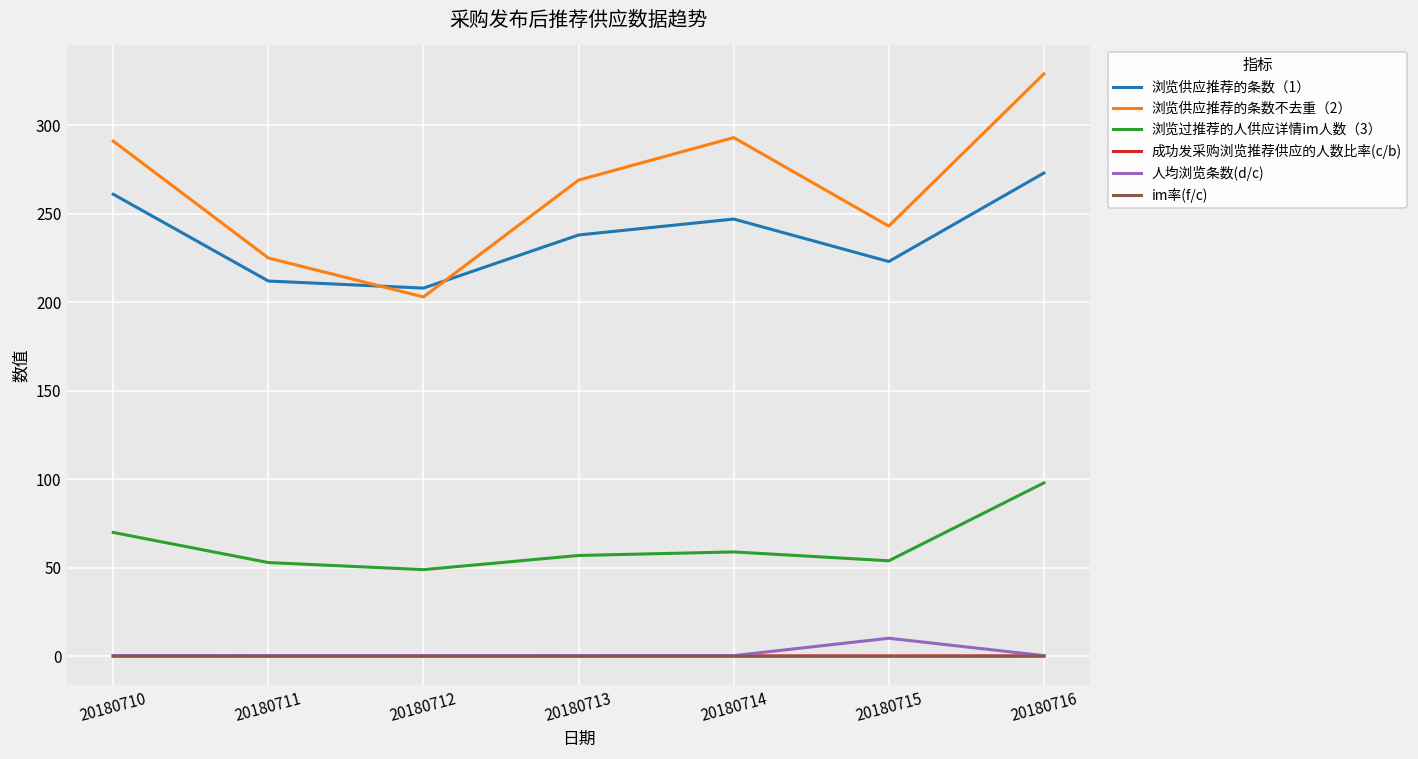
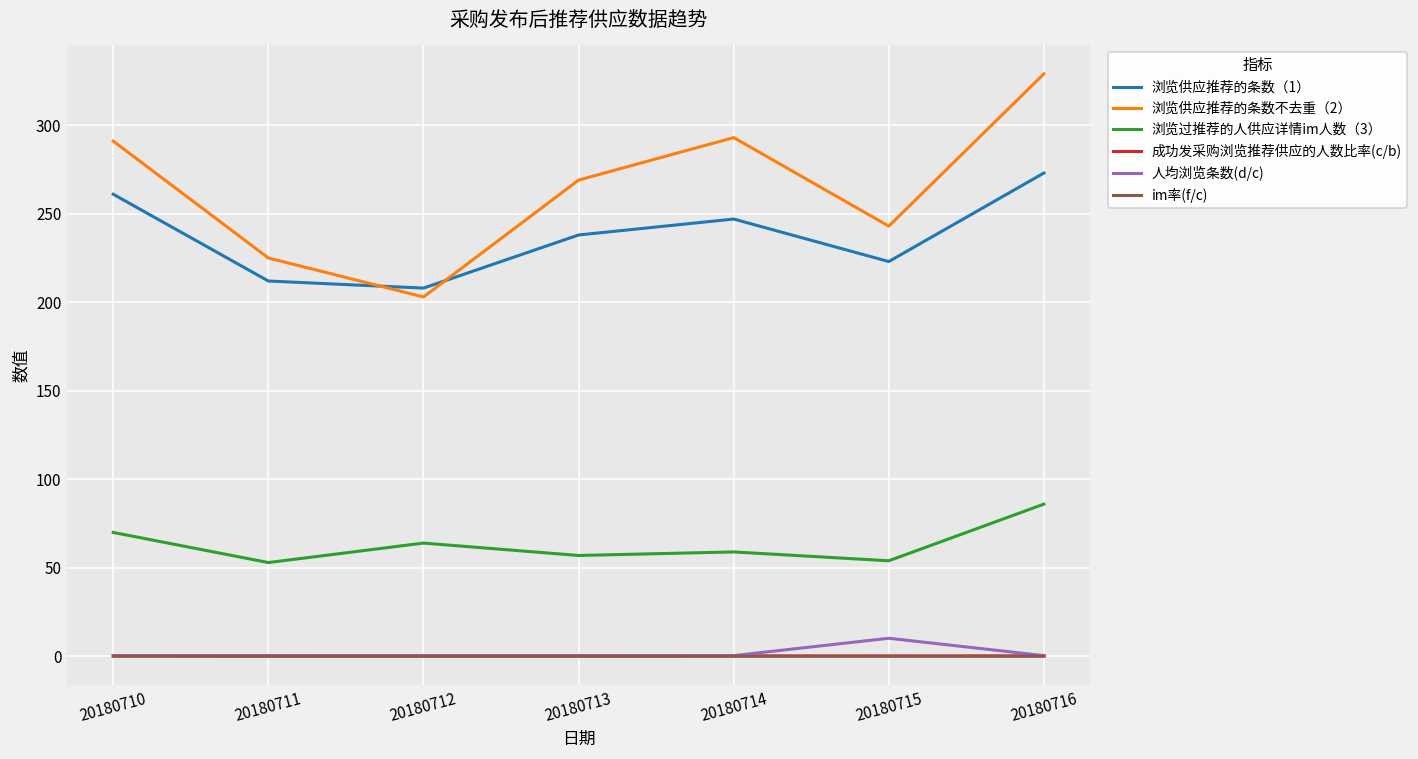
浏览过推荐的人供应详情im人数（3）, 20180712: 49 -> 64
浏览过推荐的人供应详情im人数（3）, 20180716: 98 -> 86
